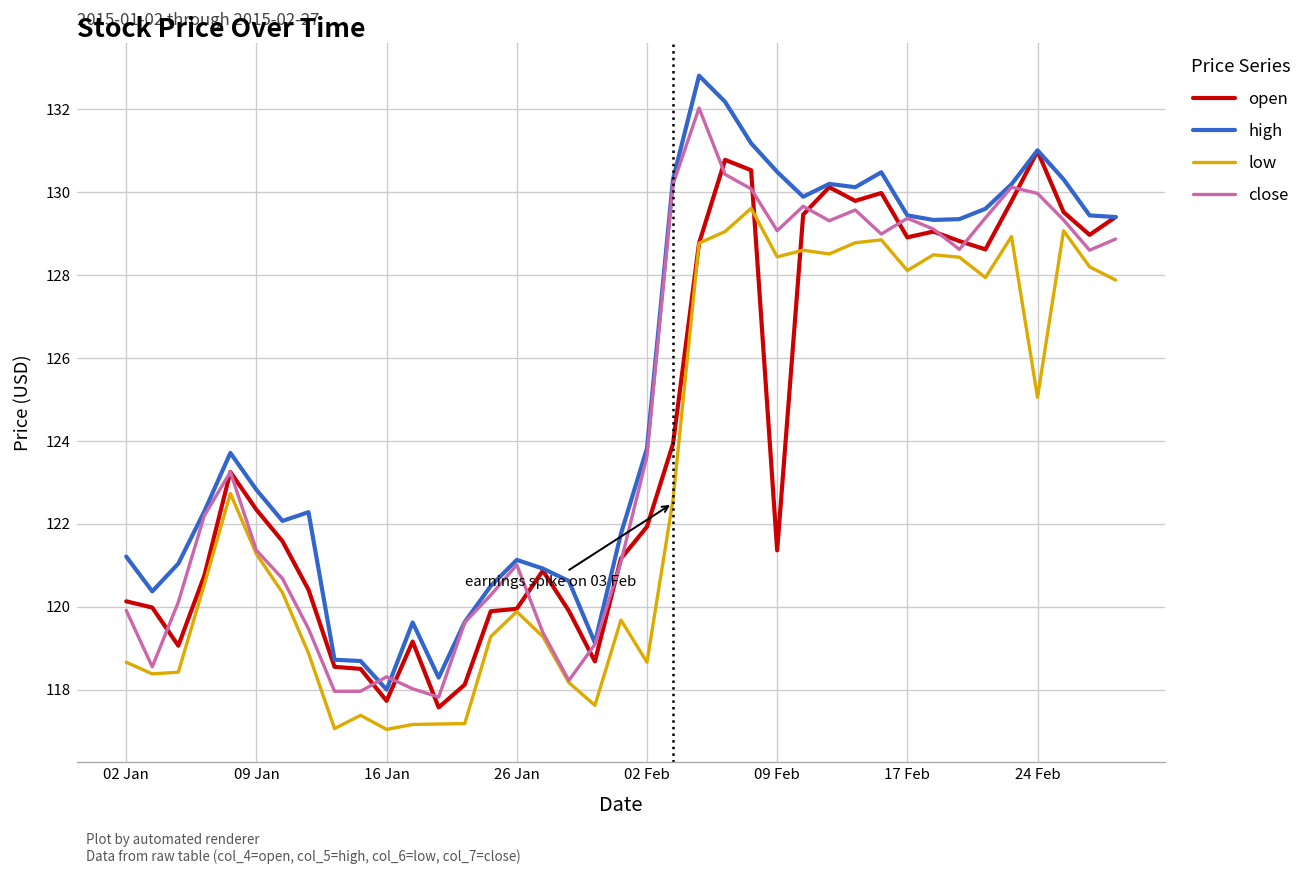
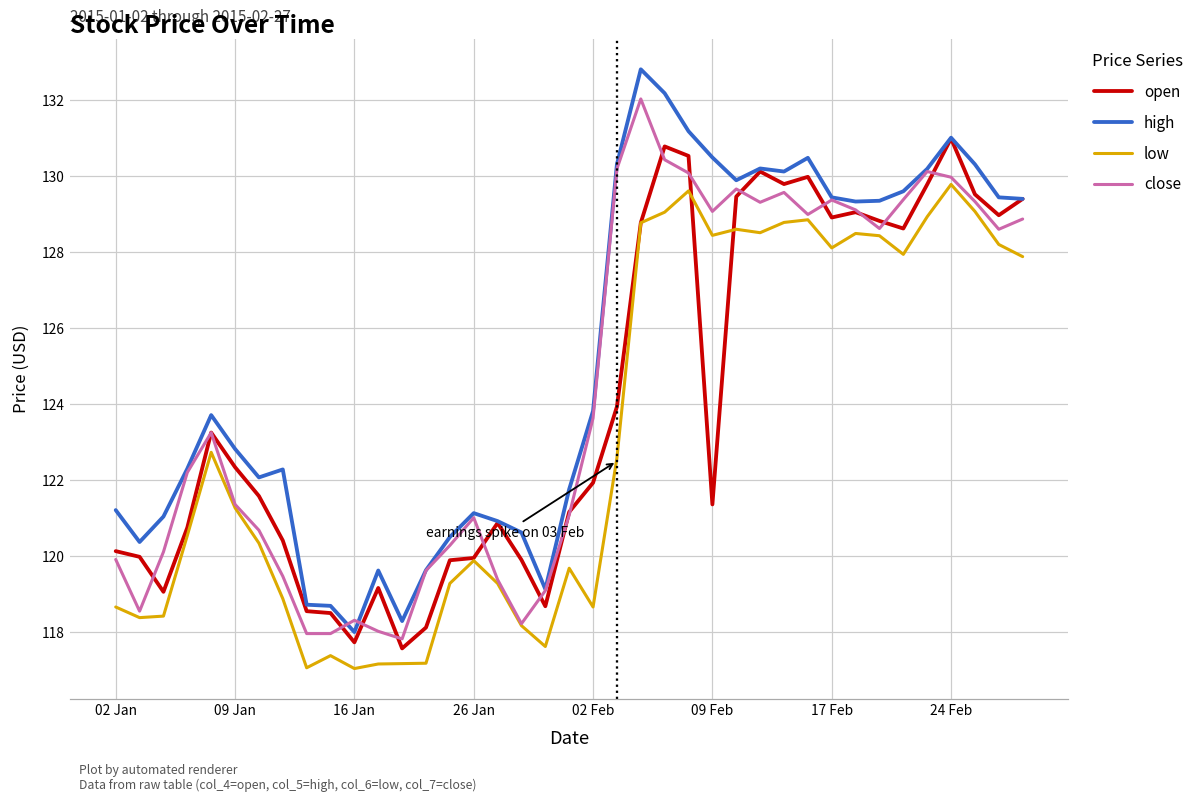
low, 24 Feb: 125.1 -> 129.8
